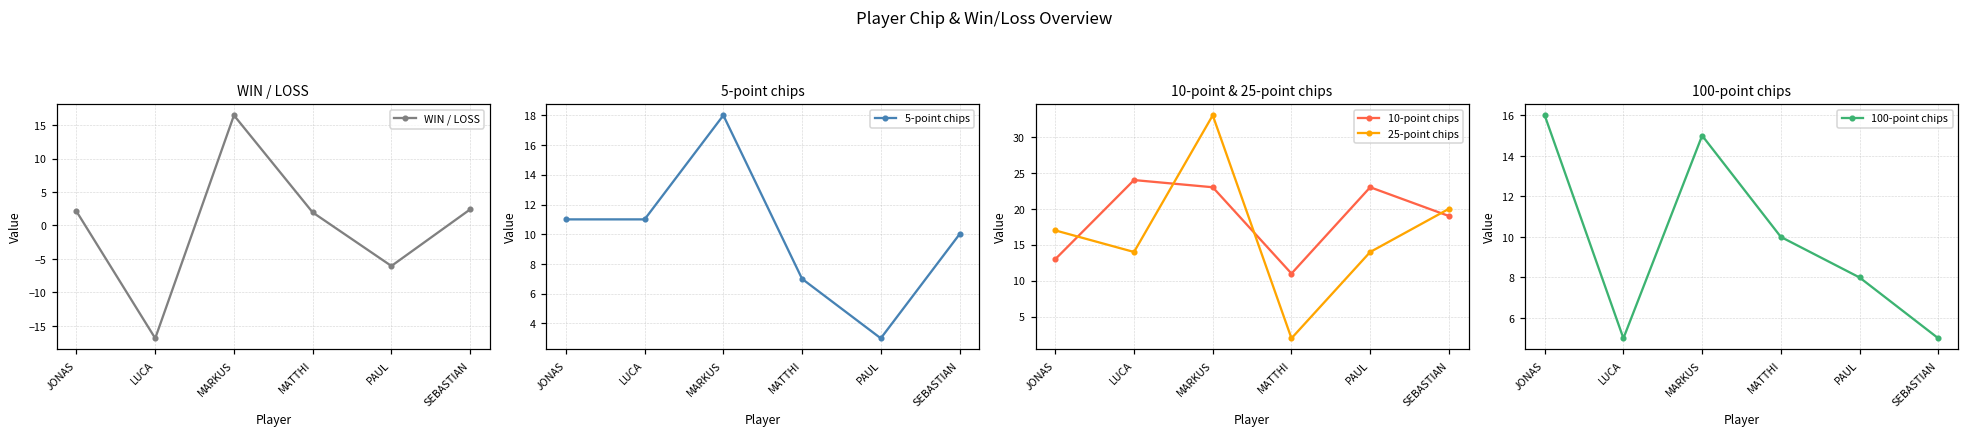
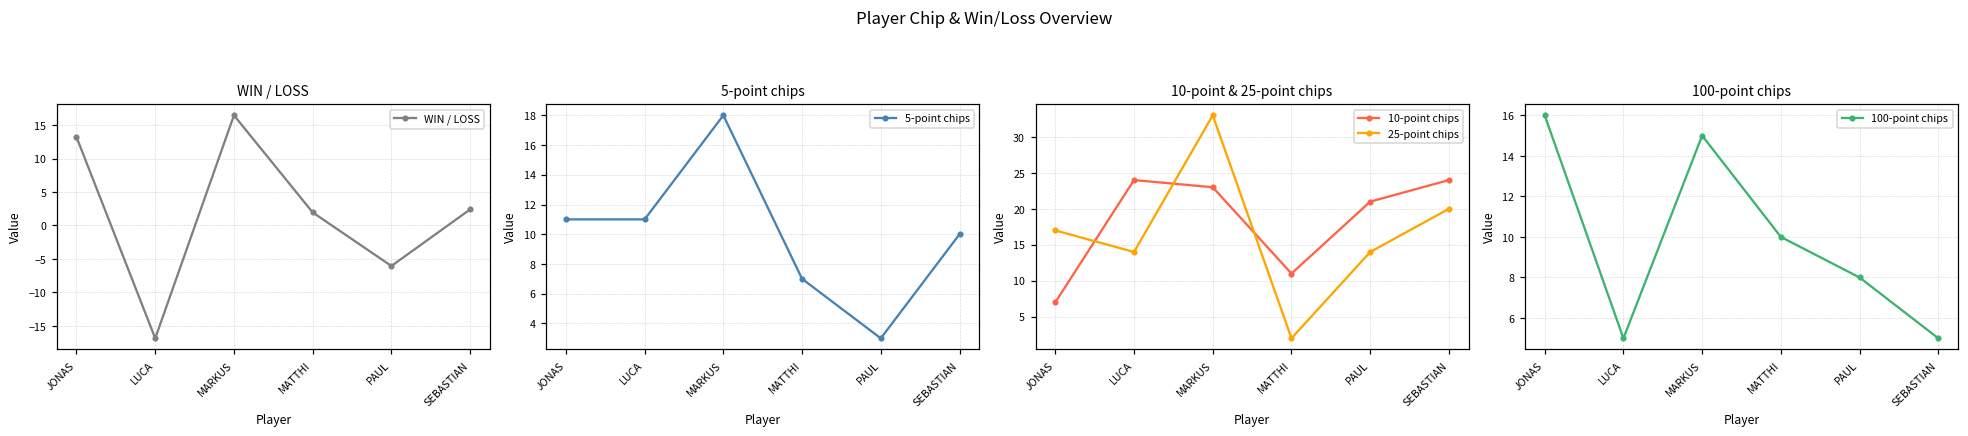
WIN / LOSS, JONAS: 2 -> 13
10-point & 25-point chips, 10-point chips, JONAS: 13 -> 7
10-point & 25-point chips, 10-point chips, PAUL: 23 -> 21
10-point & 25-point chips, 10-point chips, SEBASTIAN: 19 -> 24
